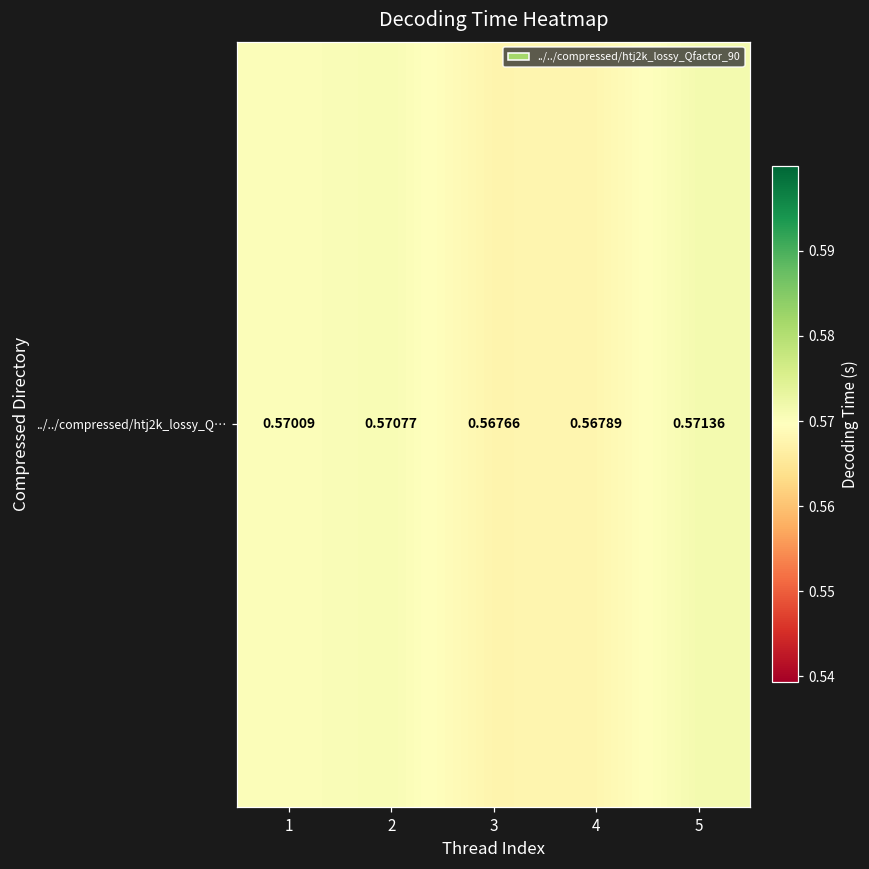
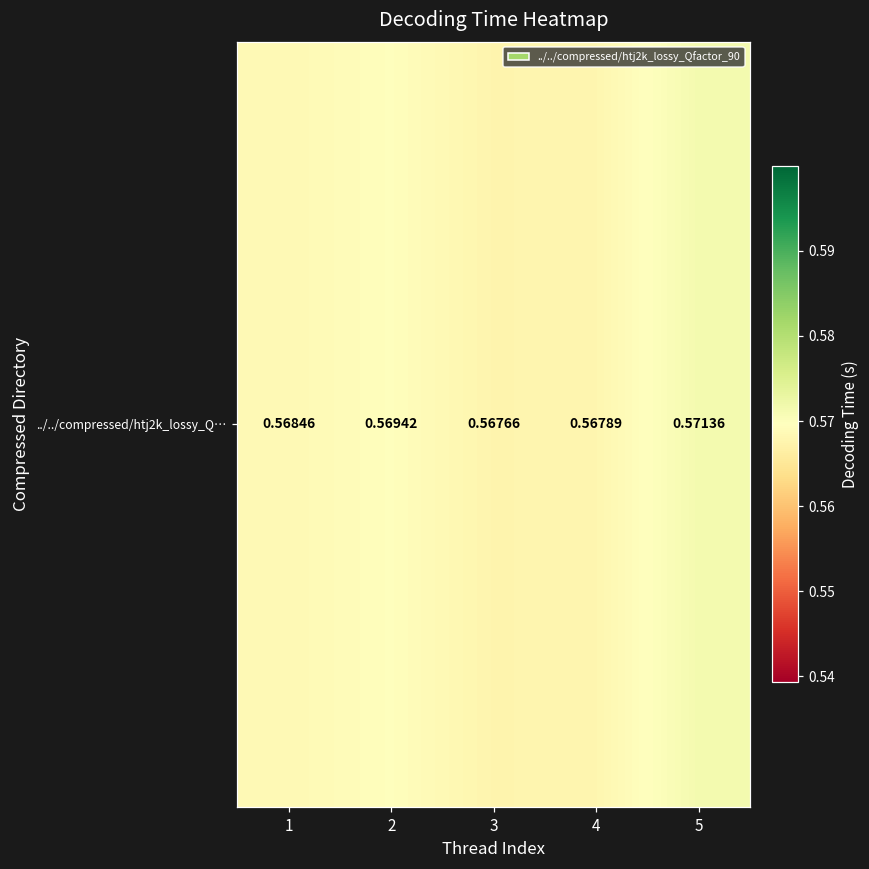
../../compressed/htj2k_lossy_Q…, 1: 0.57009 -> 0.56846
../../compressed/htj2k_lossy_Q…, 2: 0.57077 -> 0.56942
